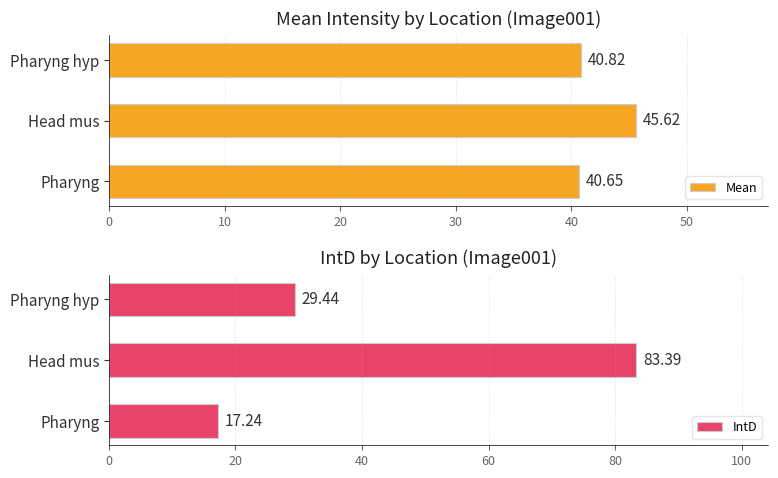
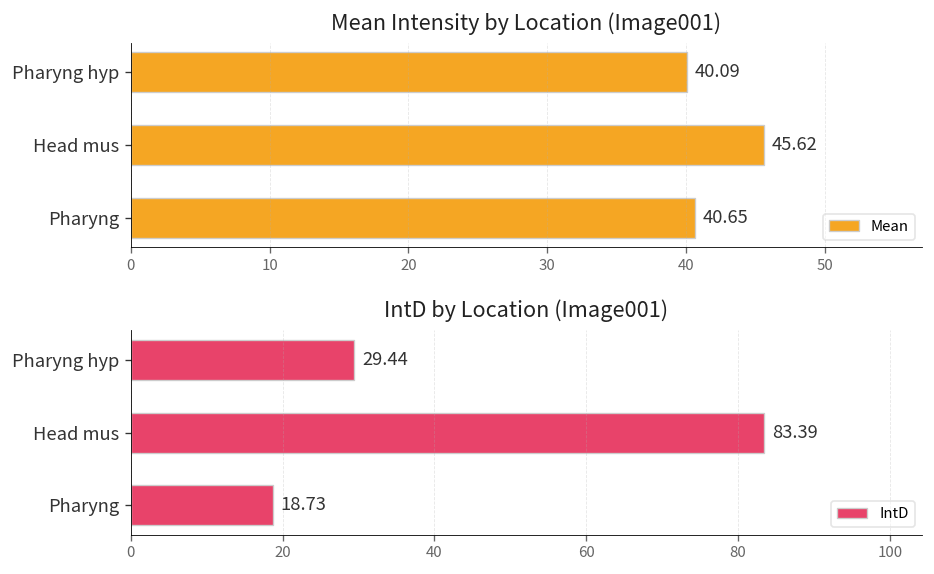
Mean Intensity by Location (Image001), Pharyng hyp: 40.82 -> 40.09
IntD by Location (Image001), Pharyng: 17.24 -> 18.73
